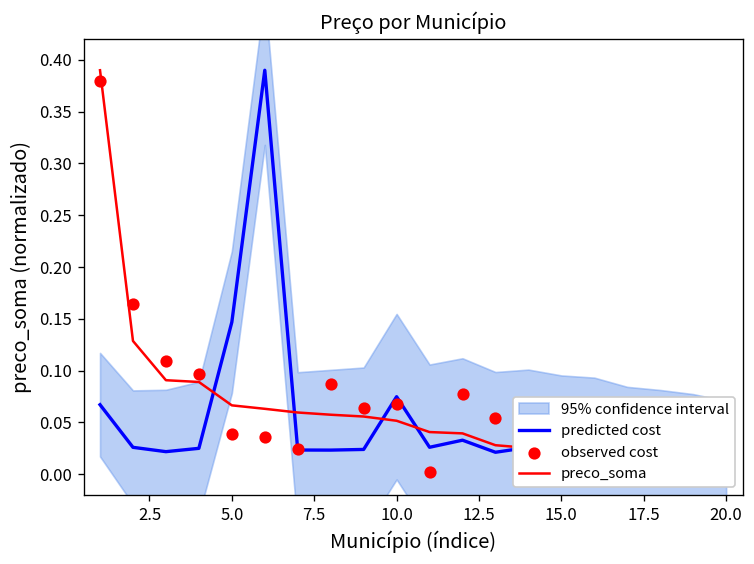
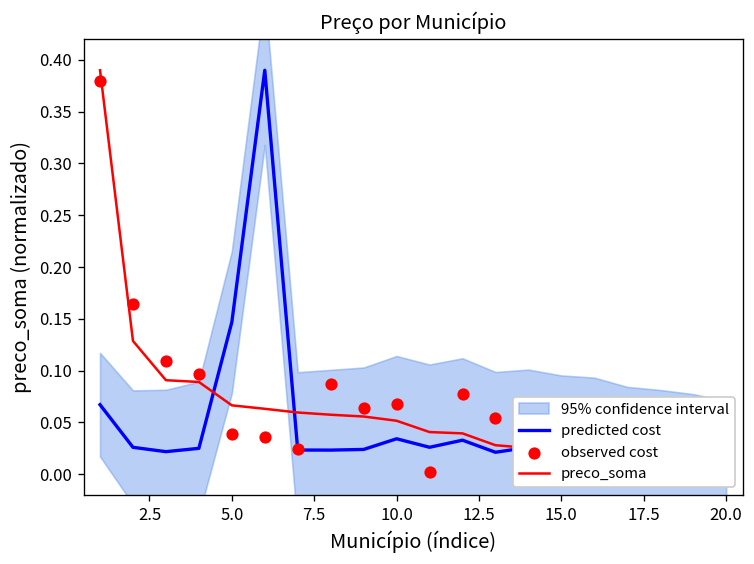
predicted cost, 10.0: 0.07 -> 0.03
